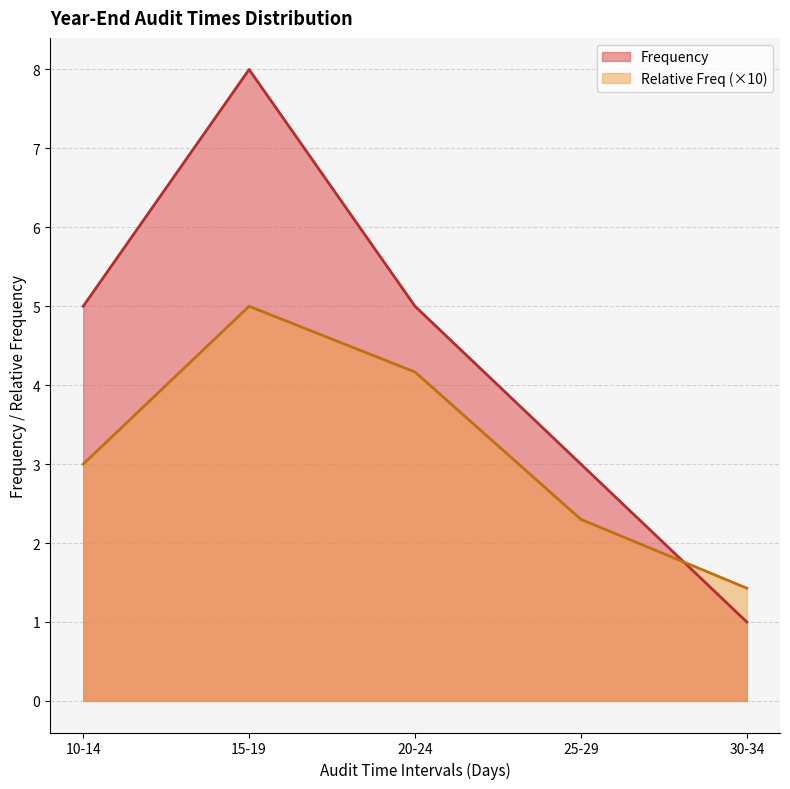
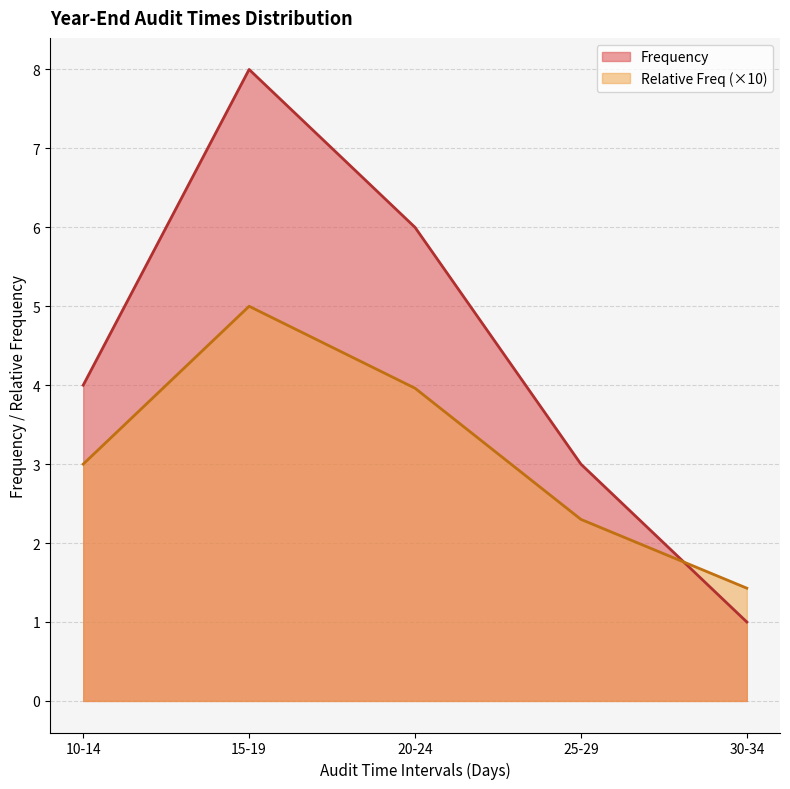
Frequency, 10-14: 5 -> 4
Frequency, 20-24: 5 -> 6
Relative Freq (×10), 20-24: 4.2 -> 4.0
